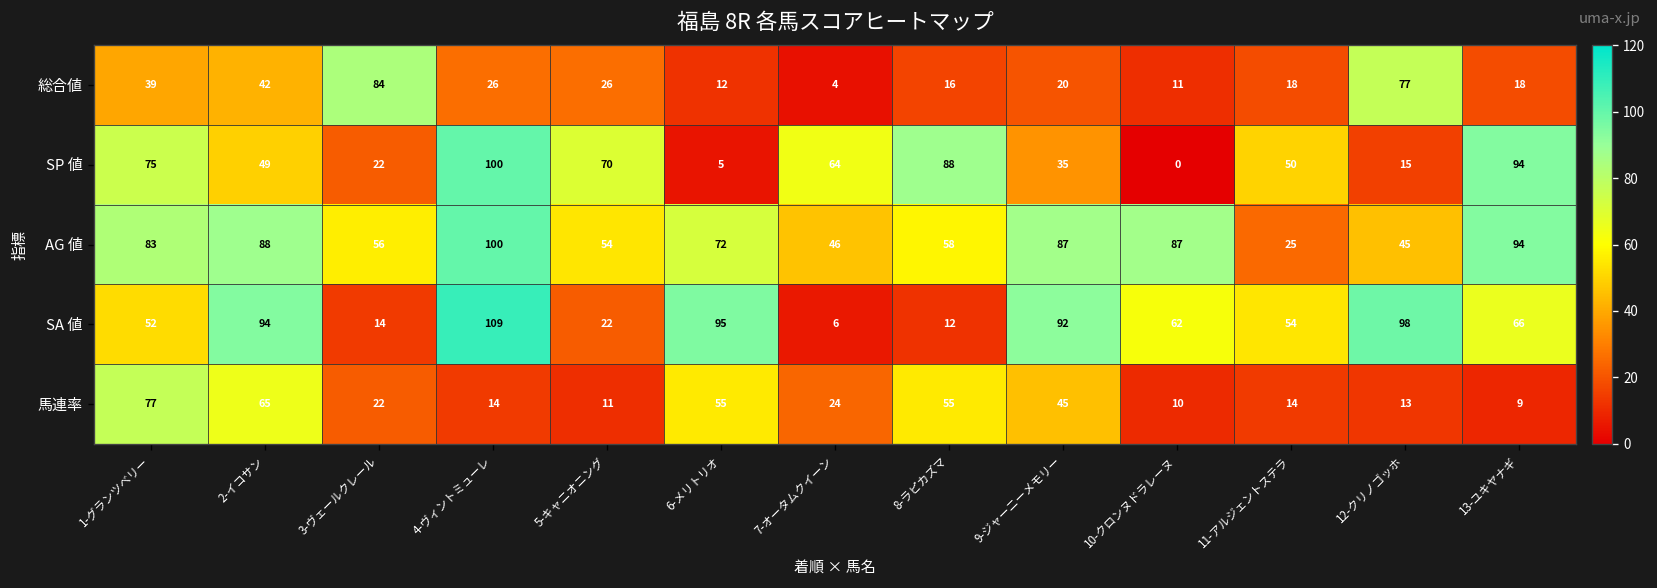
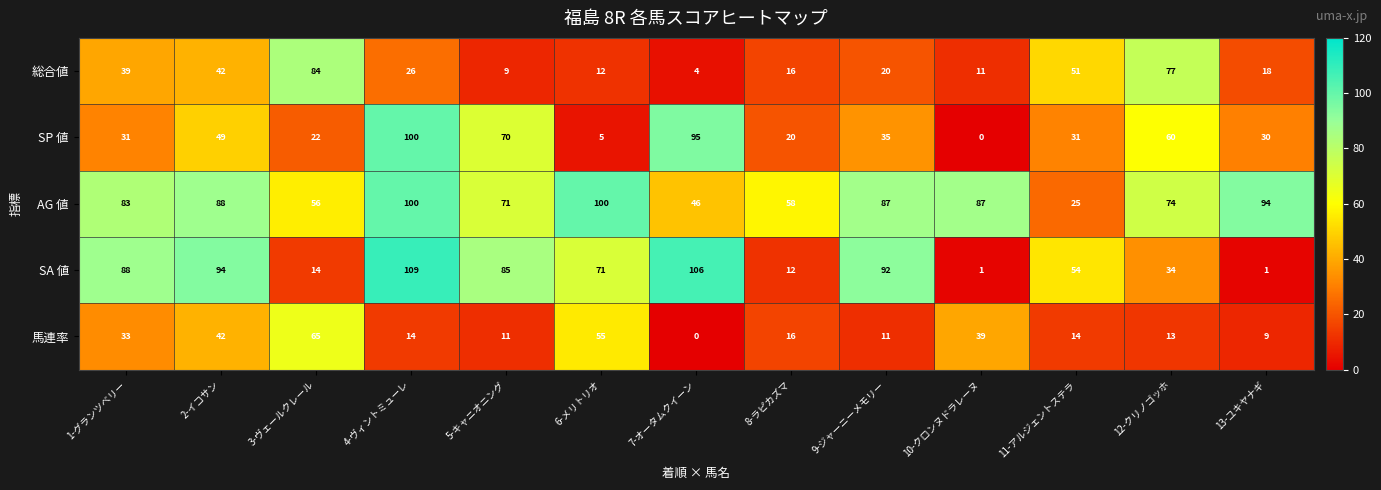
総合値, 5-キャニオニング: 26 -> 9
総合値, 11-アルジェントステラ: 18 -> 51
SP 値, 1-グランツベリー: 75 -> 31
SP 値, 7-オータムクイーン: 64 -> 95
SP 値, 8-ラピカズマ: 88 -> 20
SP 値, 11-アルジェントステラ: 50 -> 31
SP 値, 12-クリノゴッホ: 15 -> 60
SP 値, 13-ユキヤナギ: 94 -> 30
AG 値, 5-キャニオニング: 54 -> 71
AG 値, 6-メリトリオ: 72 -> 100
AG 値, 12-クリノゴッホ: 45 -> 74
SA 値, 1-グランツベリー: 52 -> 88
SA 値, 5-キャニオニング: 22 -> 85
SA 値, 6-メリトリオ: 95 -> 71
SA 値, 7-オータムクイーン: 6 -> 106
SA 値, 10-クロンヌドラレーヌ: 62 -> 1
SA 値, 12-クリノゴッホ: 98 -> 34
SA 値, 13-ユキヤナギ: 66 -> 1
馬連率, 1-グランツベリー: 77 -> 33
馬連率, 2-イコサン: 65 -> 42
馬連率, 3-ヴェールクレール: 22 -> 65
馬連率, 7-オータムクイーン: 24 -> 0
馬連率, 8-ラピカズマ: 55 -> 16
馬連率, 9-ジャーニーメモリー: 45 -> 11
馬連率, 10-クロンヌドラレーヌ: 10 -> 39
